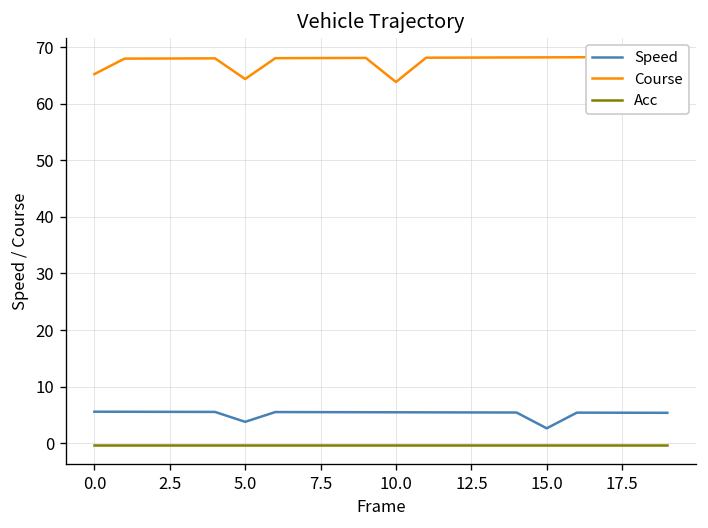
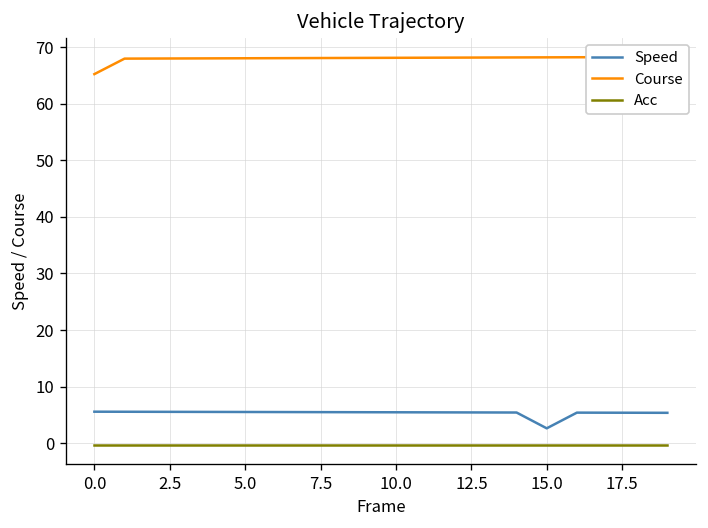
Speed, 5.0: 4 -> 6
Course, 5.0: 64 -> 68
Course, 10.0: 64 -> 68
